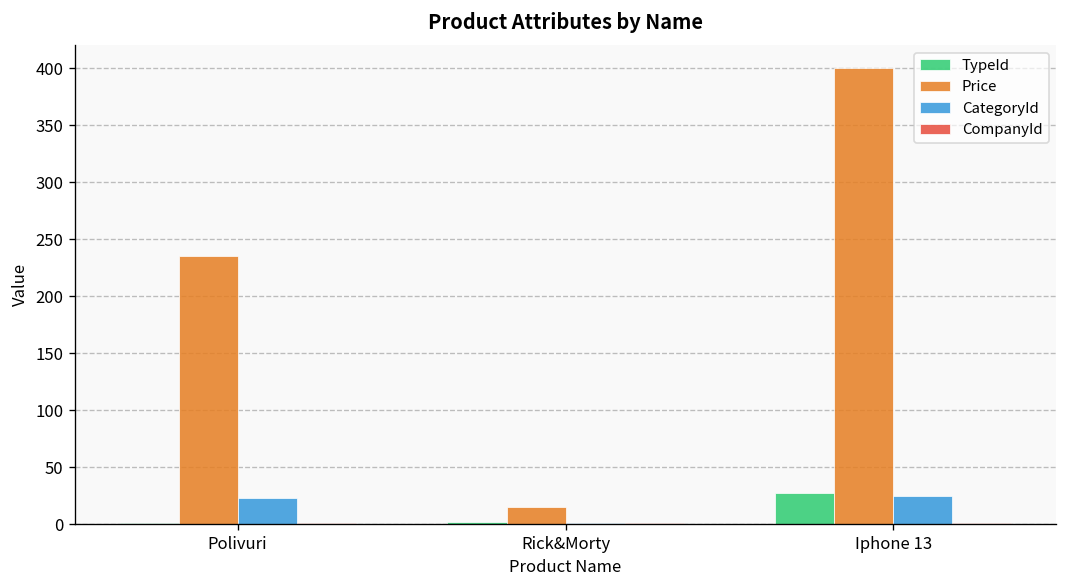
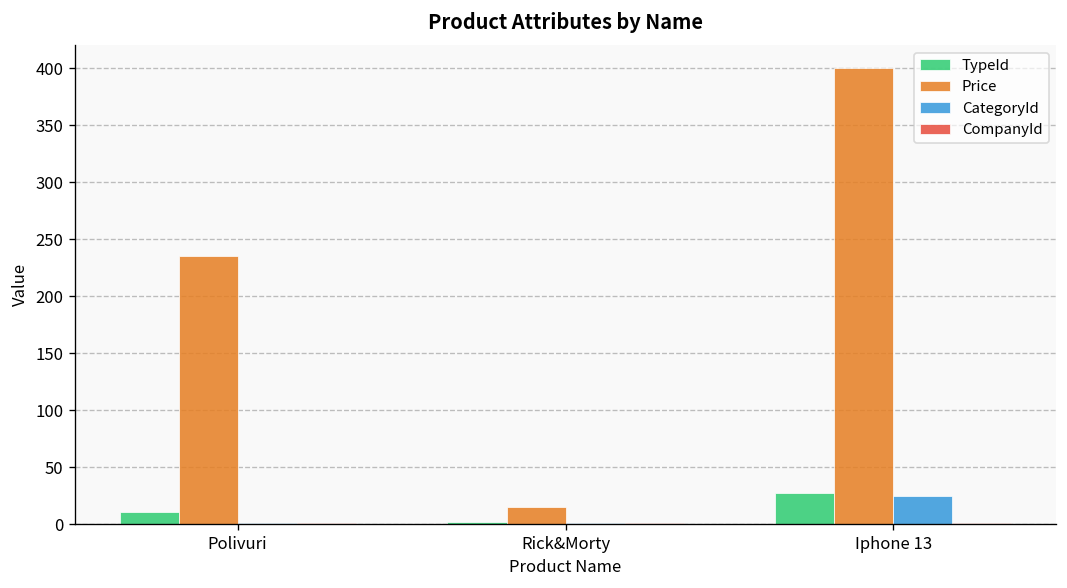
TypeId, Polivuri: 0 -> 10
CategoryId, Polivuri: 20 -> 0
